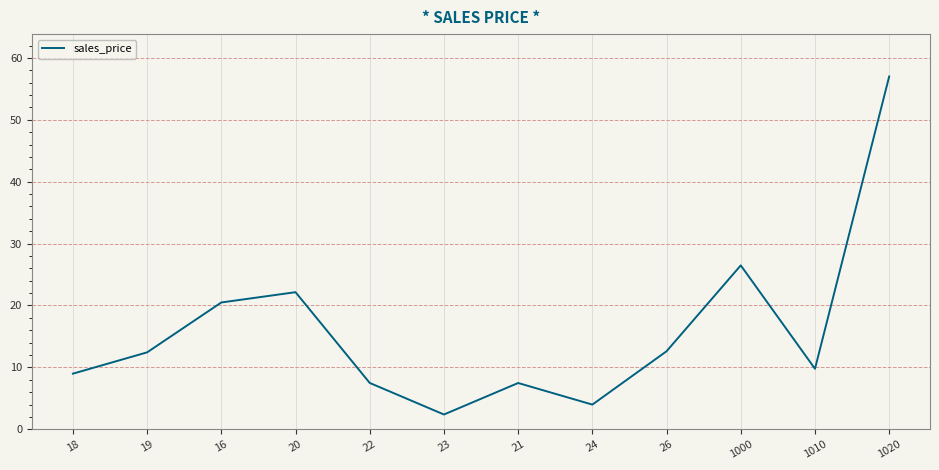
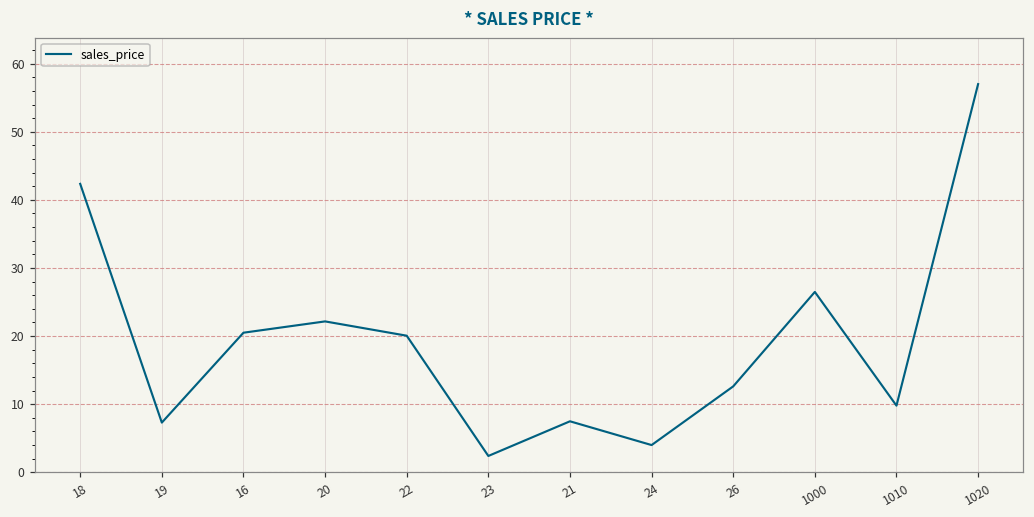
18: 9 -> 42
19: 12 -> 7
22: 7 -> 20
